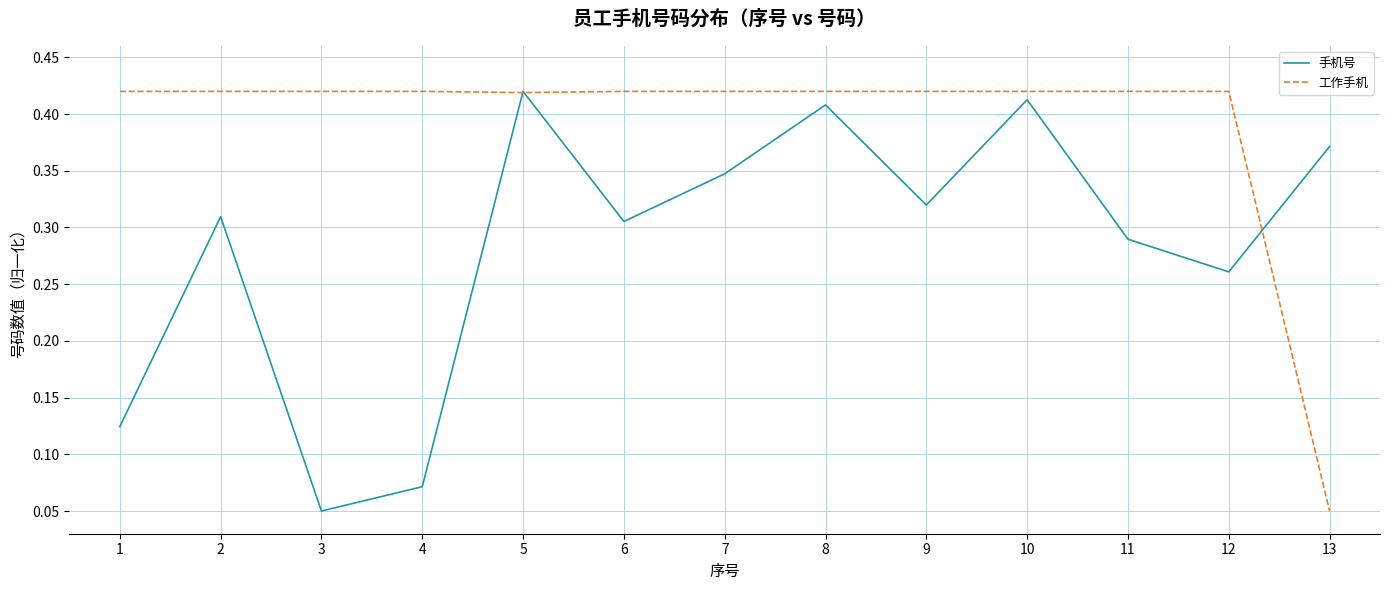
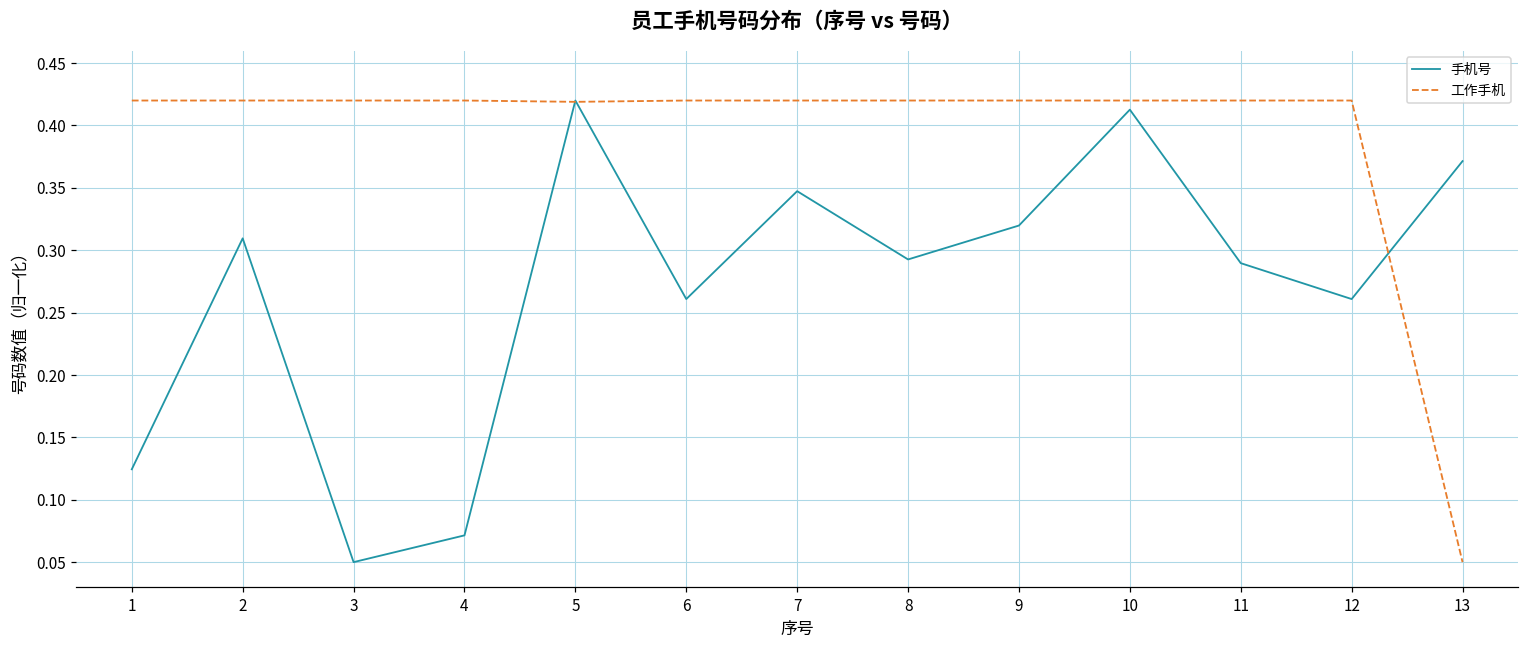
手机号, 6: 0.305 -> 0.261
手机号, 8: 0.408 -> 0.293
